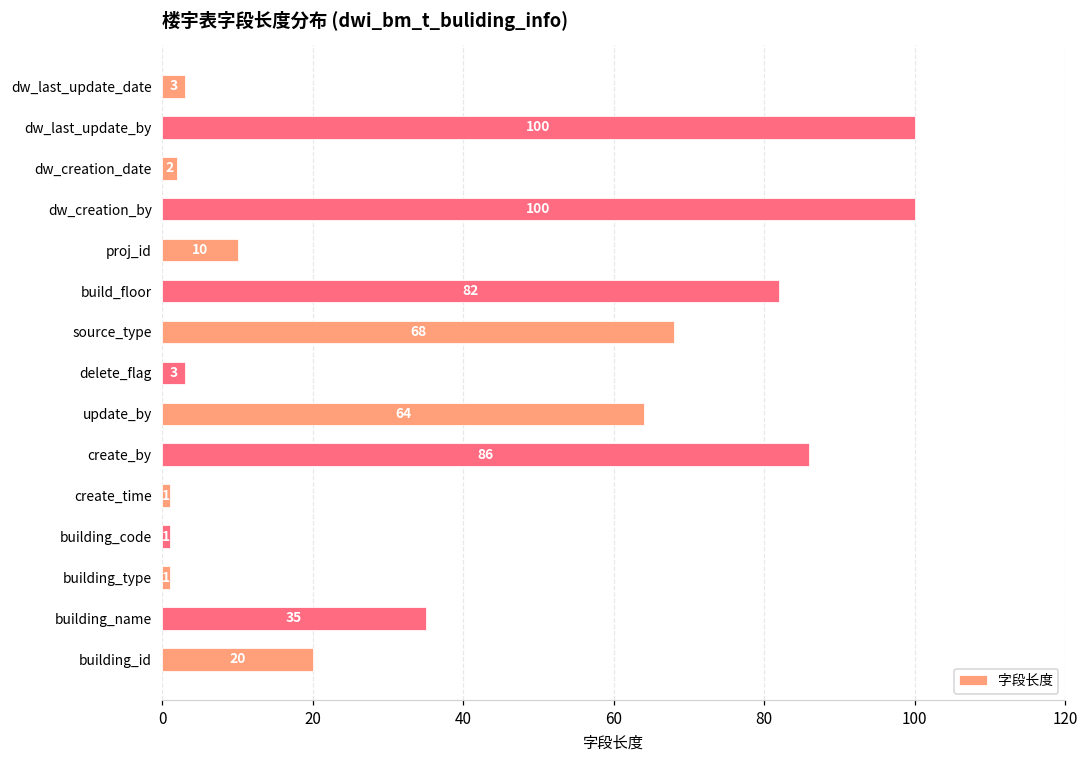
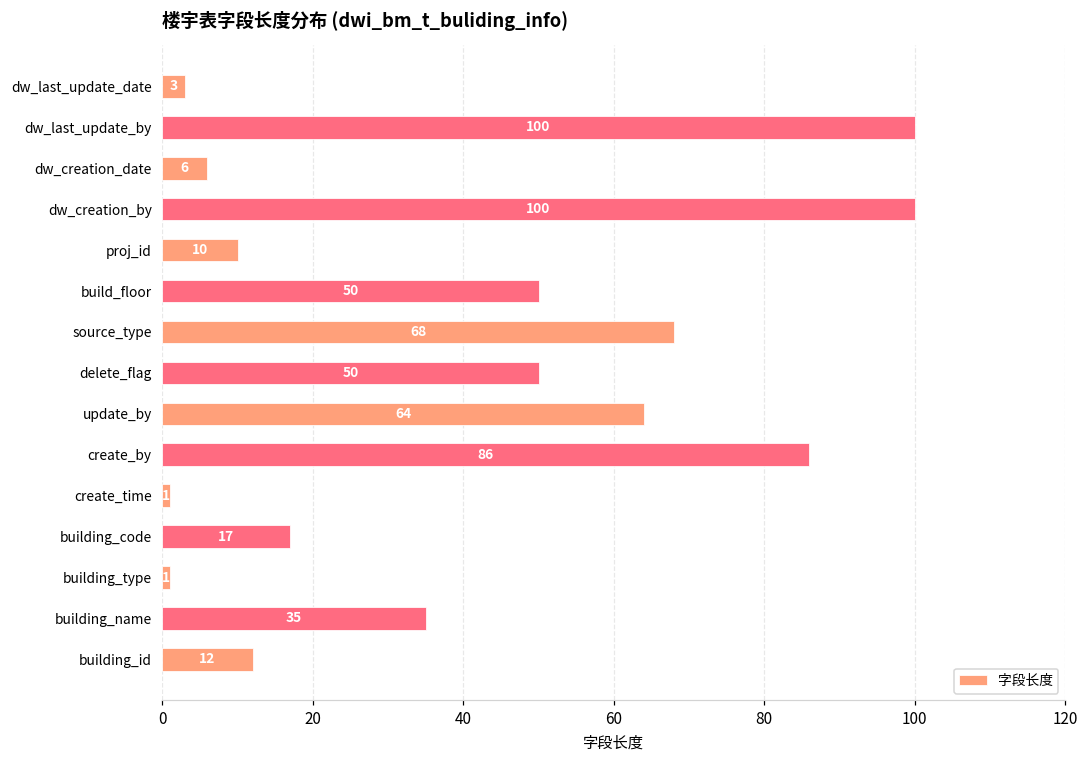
dw_creation_date: 2 -> 6
build_floor: 82 -> 50
delete_flag: 3 -> 50
building_code: 1 -> 17
building_id: 20 -> 12
